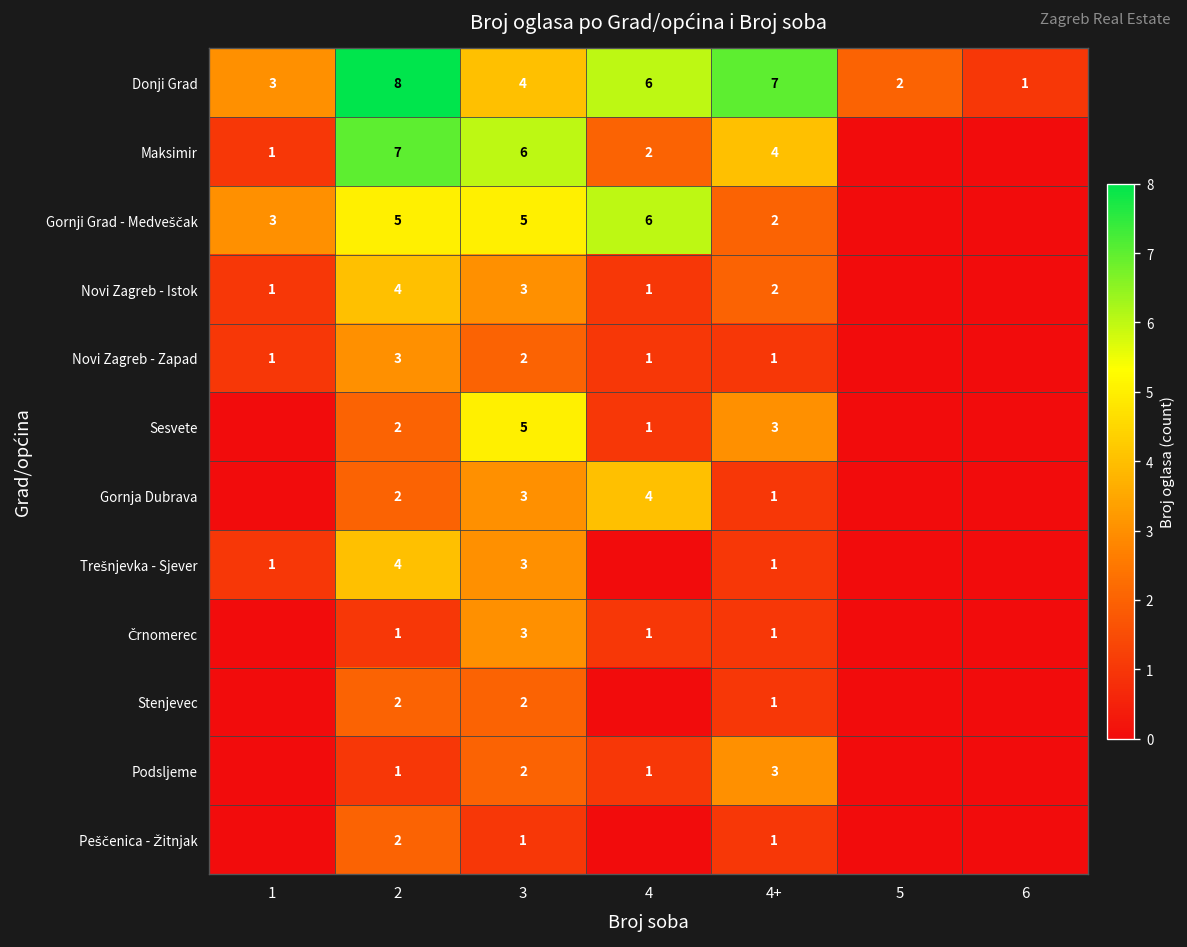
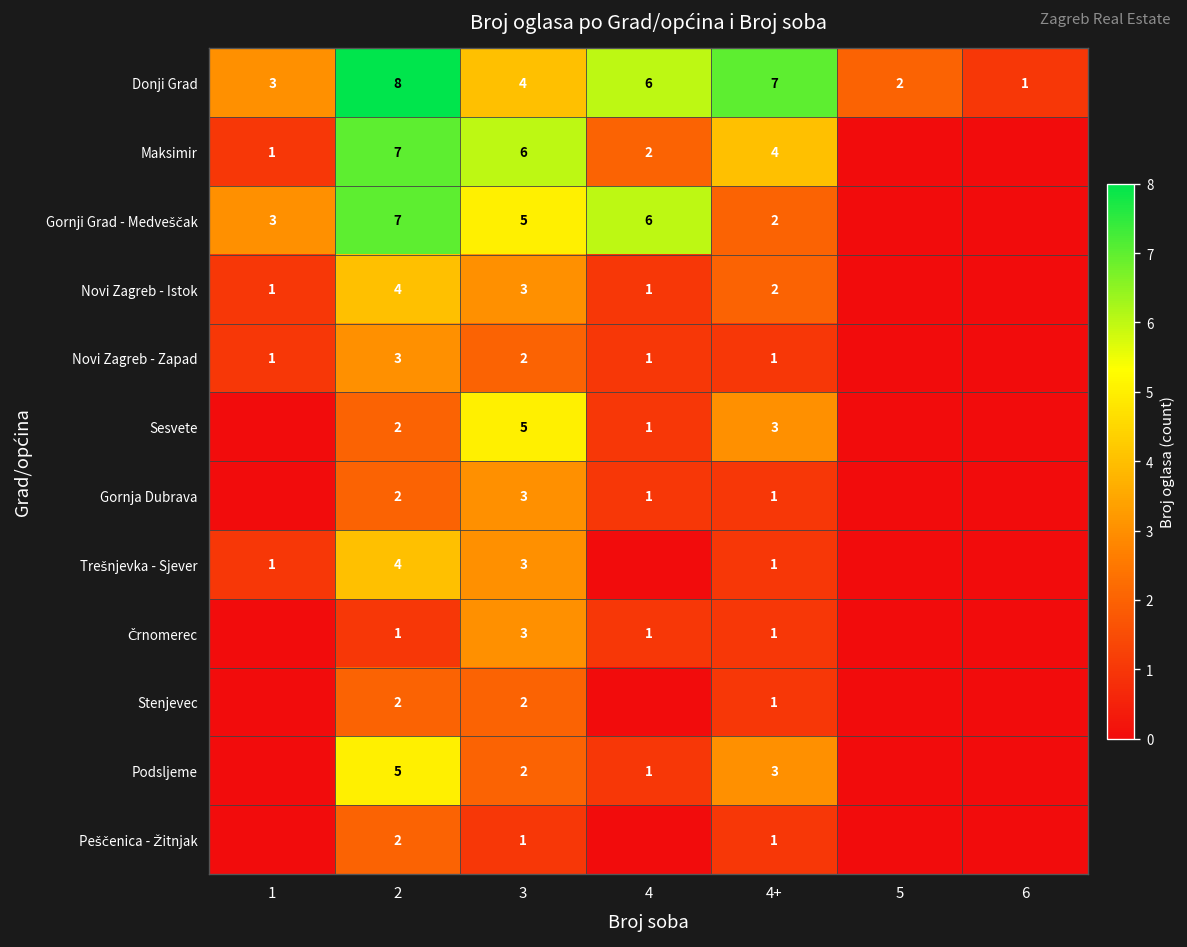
Gornji Grad - Medveščak, 2: 5 -> 7
Gornja Dubrava, 4: 4 -> 1
Podsljeme, 2: 1 -> 5
